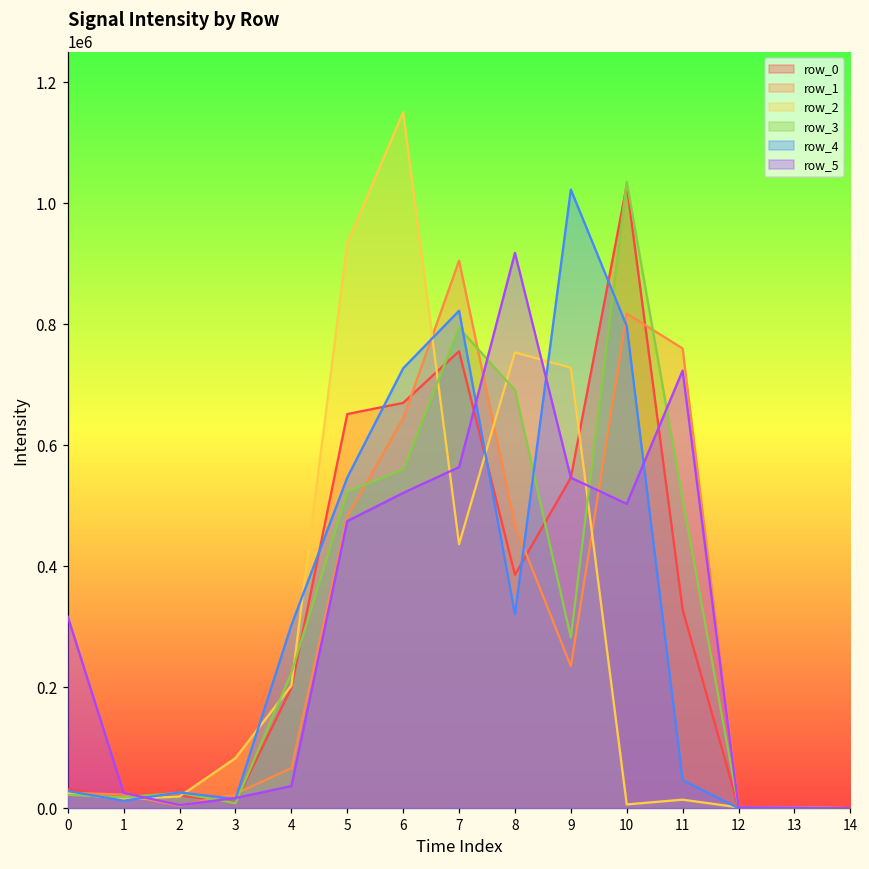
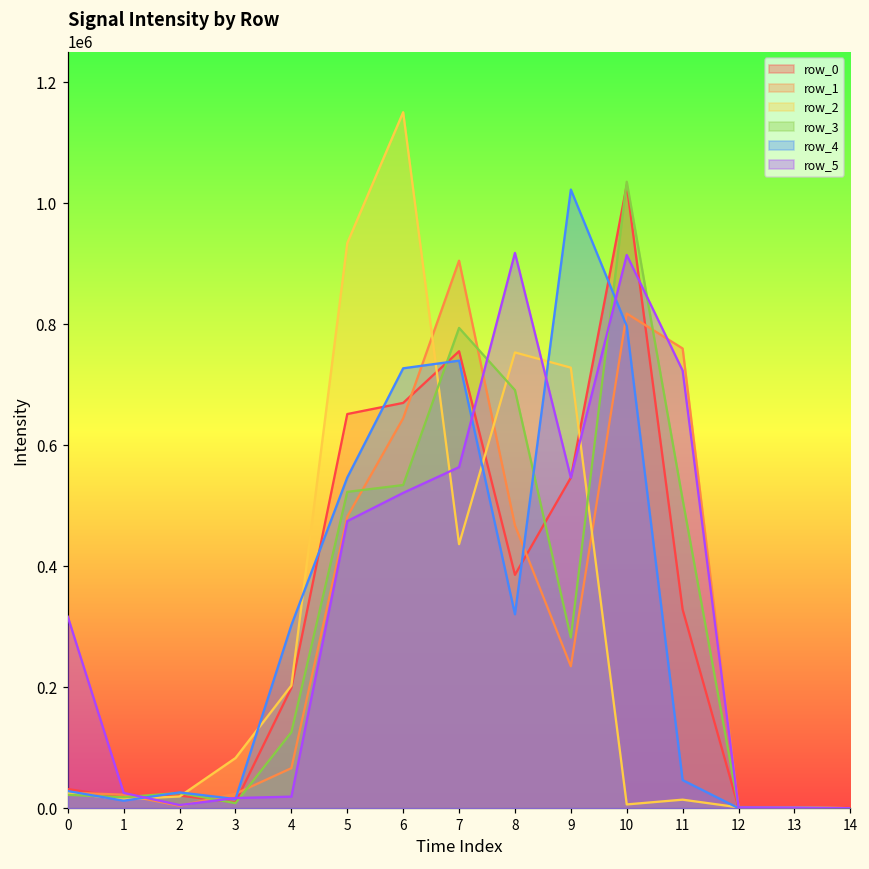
row_3, 4: 220000 -> 130000
row_5, 4: 40000 -> 20000
row_3, 6: 560000 -> 530000
row_4, 7: 820000 -> 740000
row_5, 10: 500000 -> 910000
